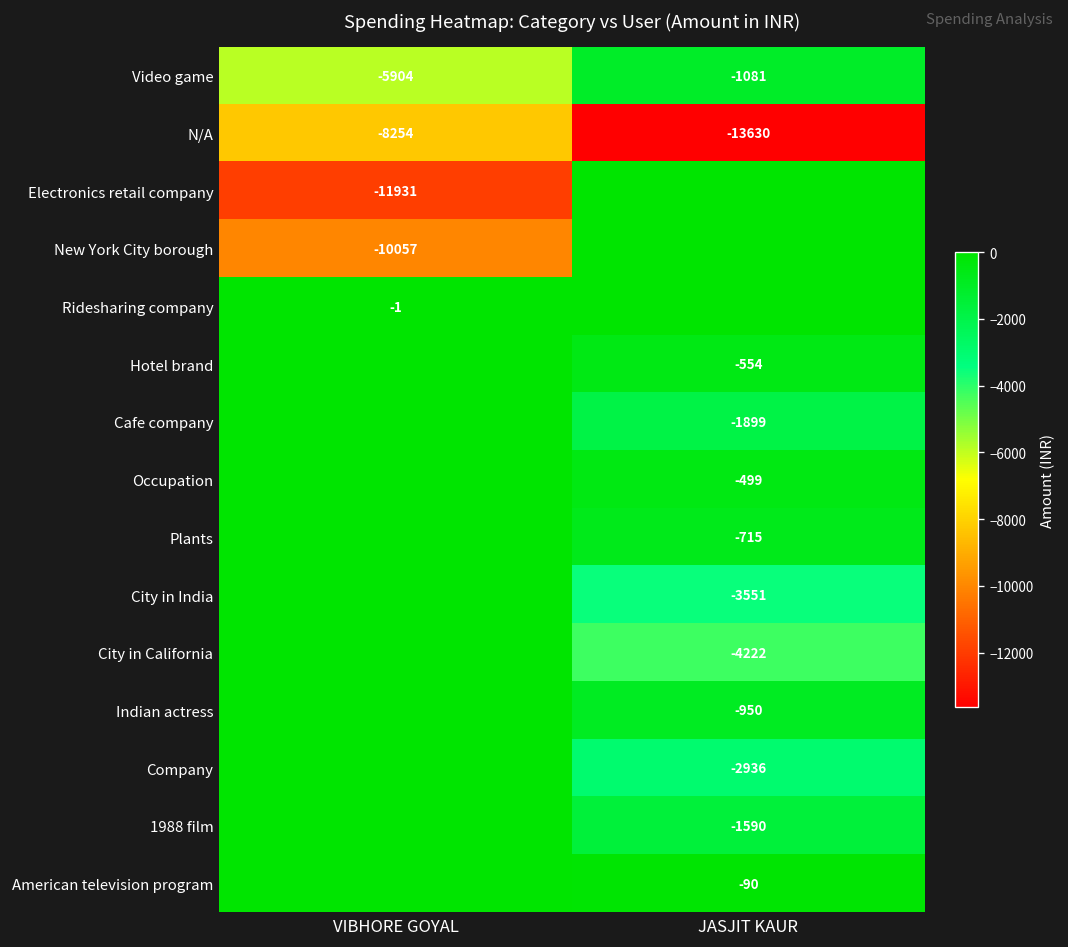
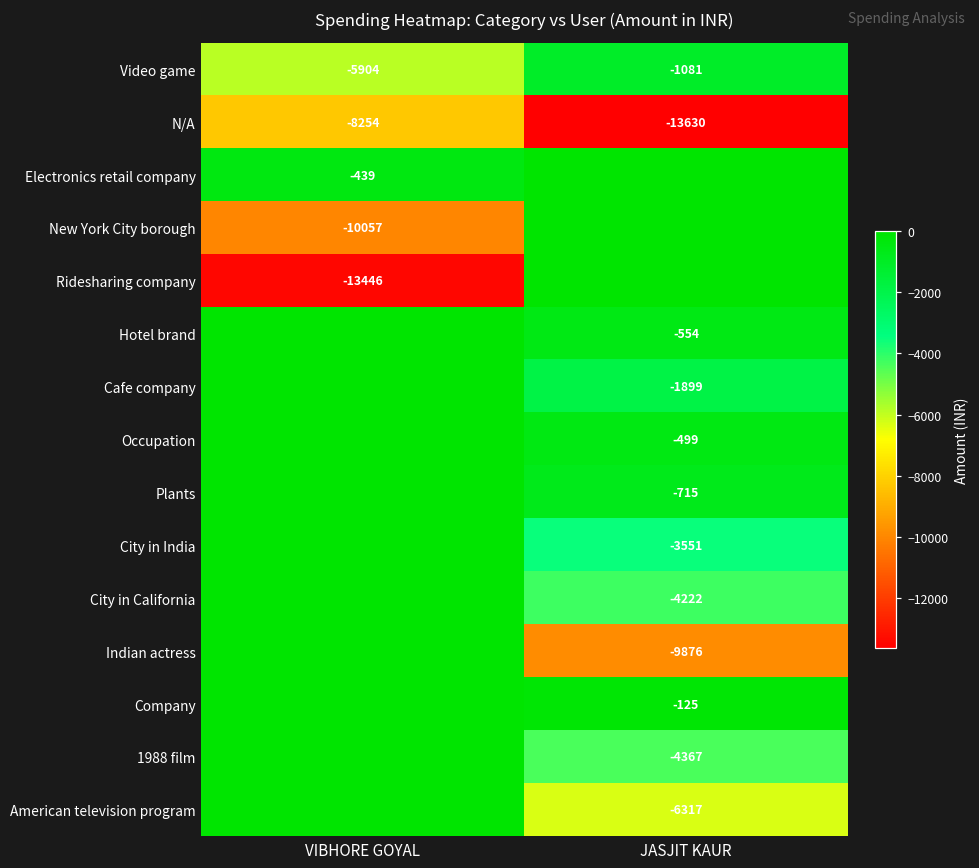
Electronics retail company, VIBHORE GOYAL: -11931 -> -439
Ridesharing company, VIBHORE GOYAL: -1 -> -13446
Indian actress, JASJIT KAUR: -950 -> -9876
Company, JASJIT KAUR: -2936 -> -125
1988 film, JASJIT KAUR: -1590 -> -4367
American television program, JASJIT KAUR: -90 -> -6317
